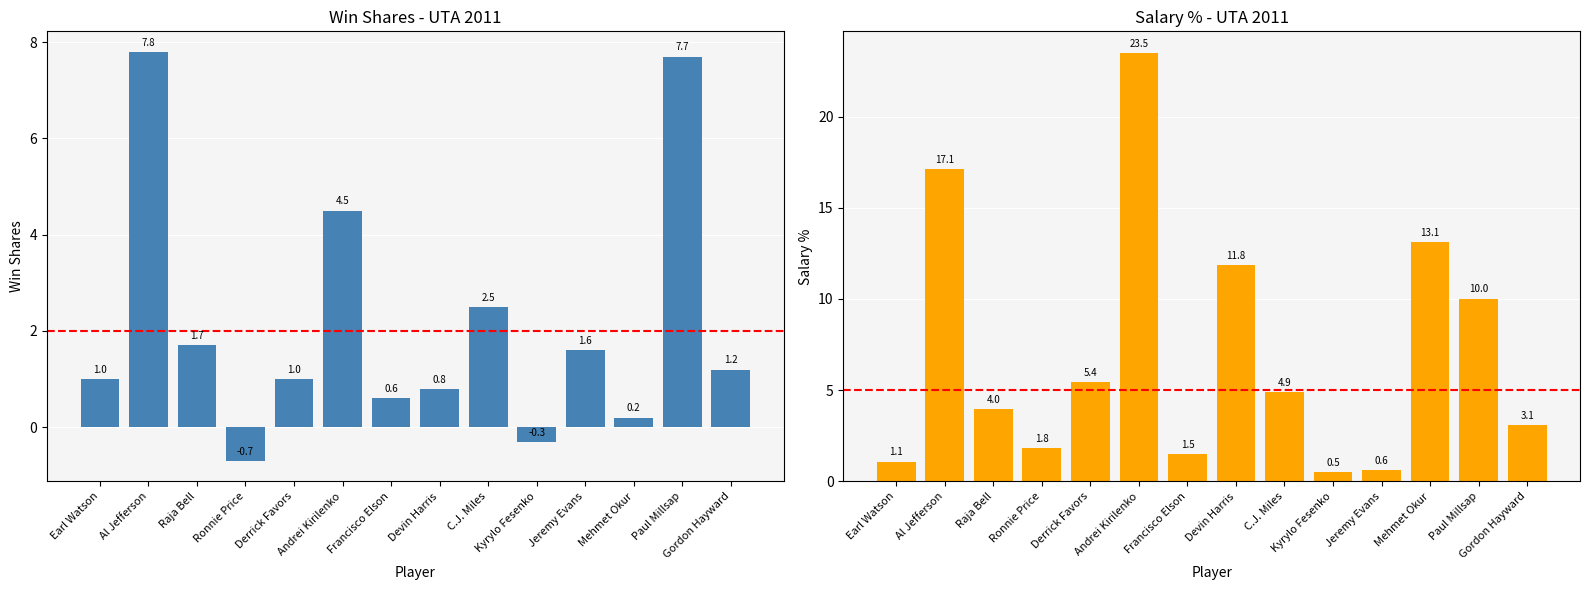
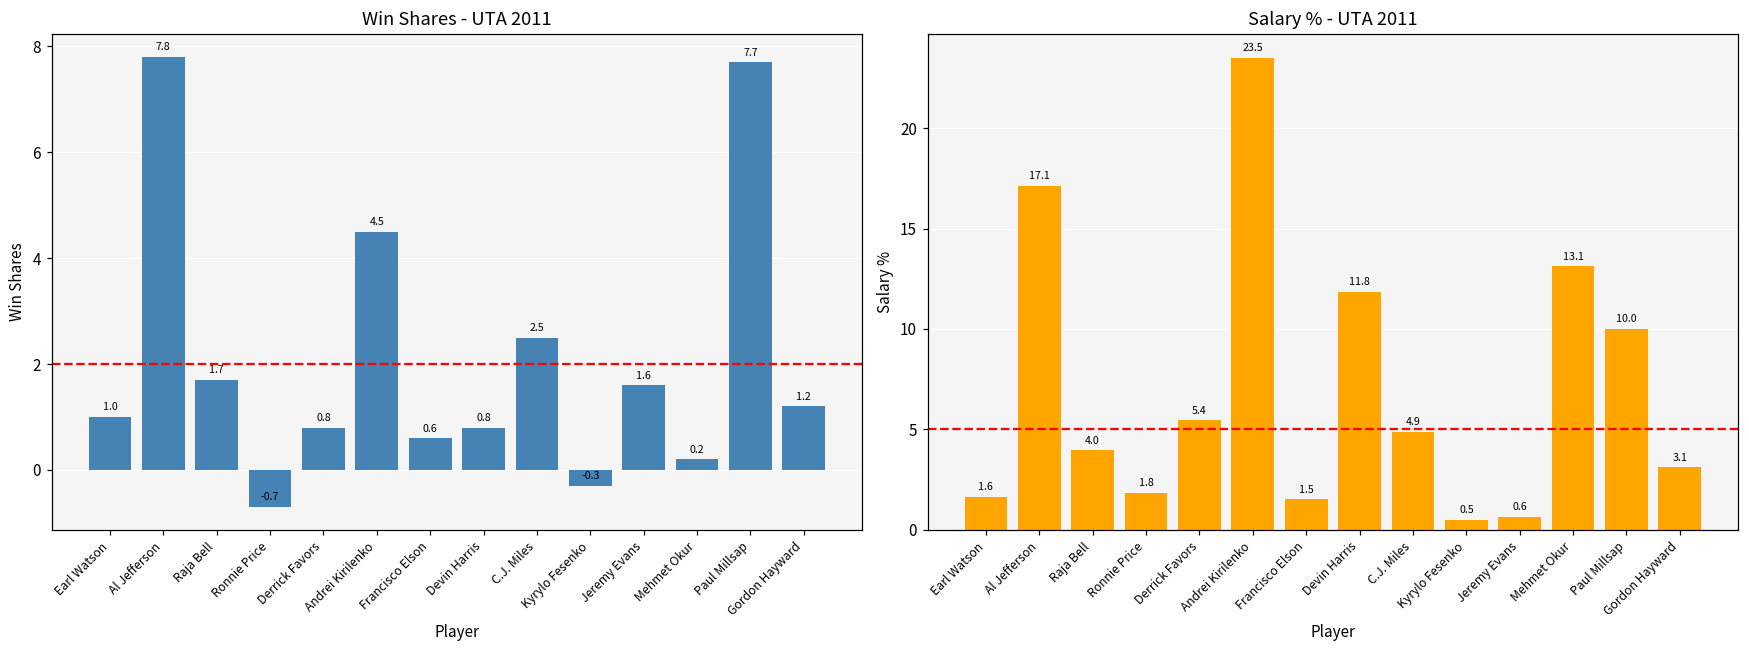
Win Shares - UTA 2011, Derrick Favors: 1.0 -> 0.8
Salary % - UTA 2011, Earl Watson: 1.1 -> 1.6
